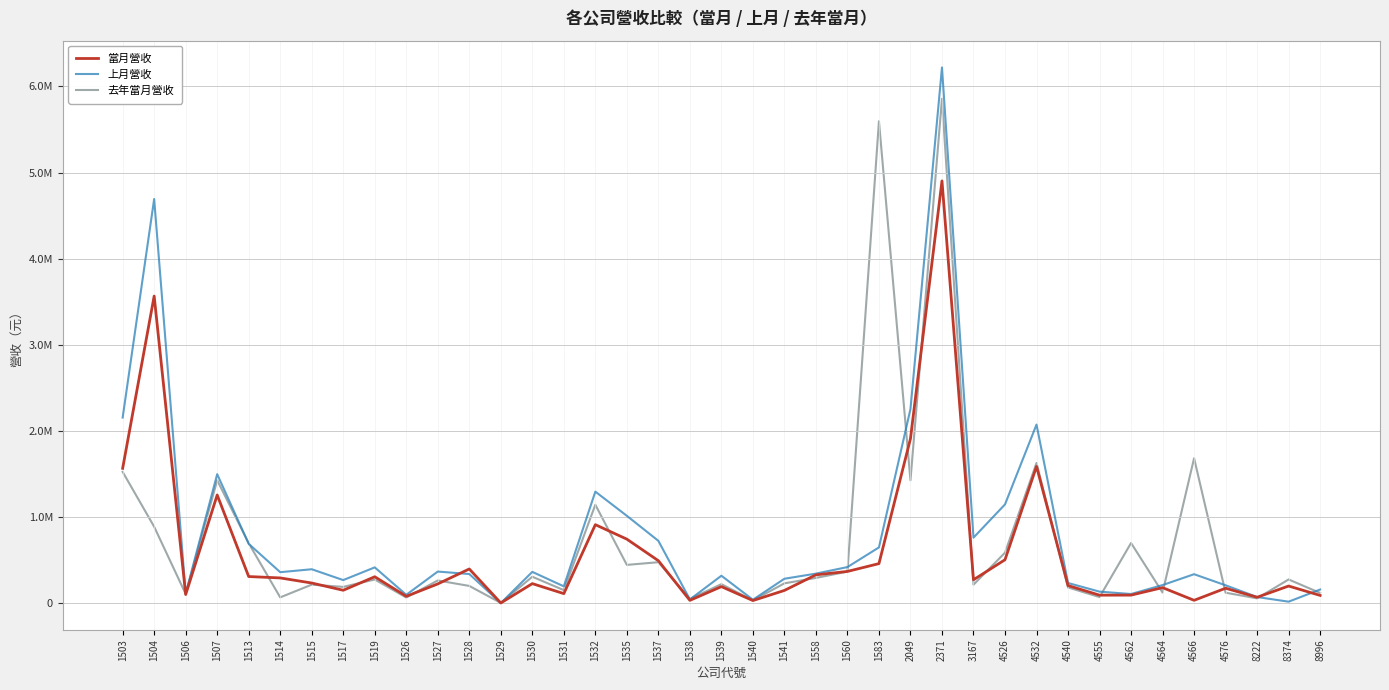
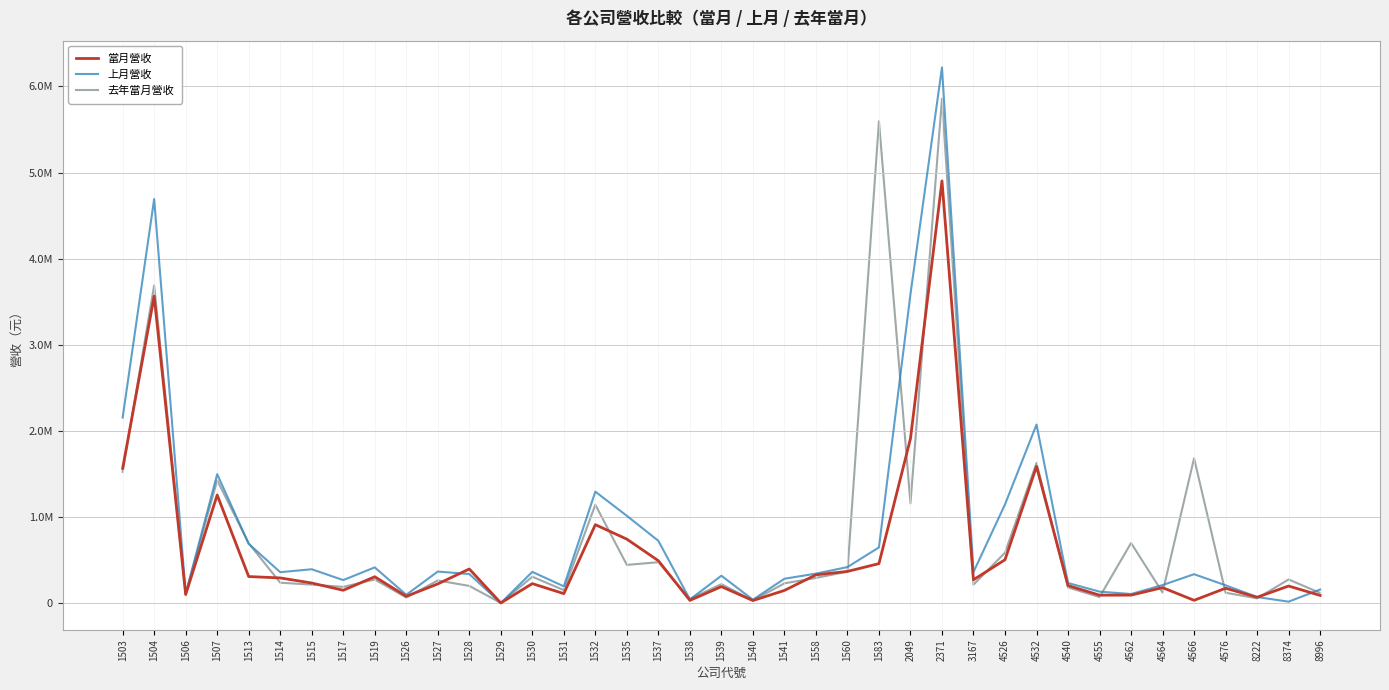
去年當月營收, 1504: 900000 -> 3700000
去年當月營收, 1514: 100000 -> 200000
上月營收, 2049: 2300000 -> 3600000
去年當月營收, 2049: 1400000 -> 1200000
上月營收, 3167: 800000 -> 400000
